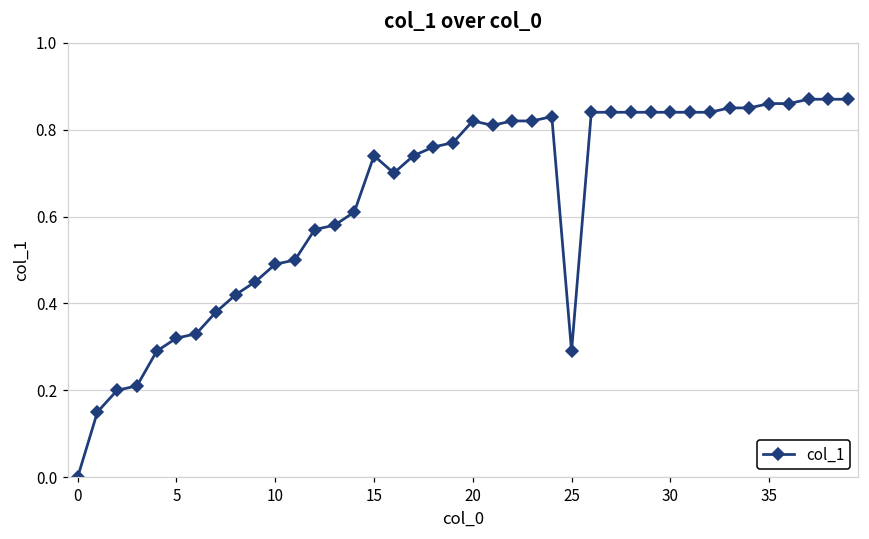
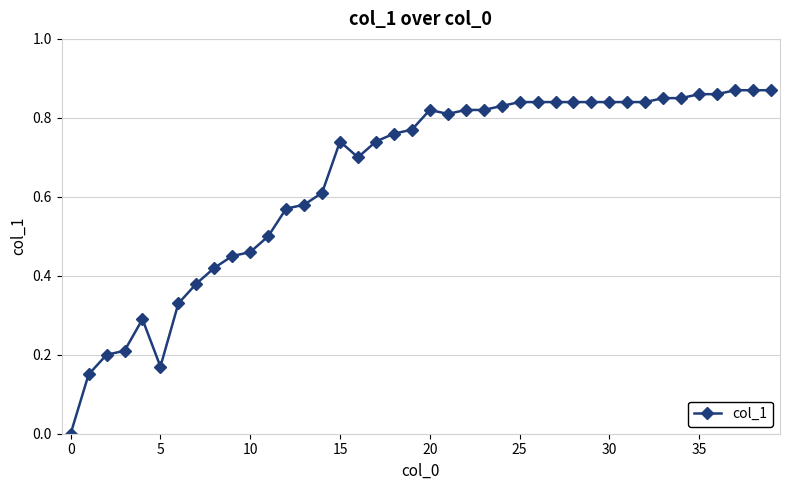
5: 0.32 -> 0.17
10: 0.49 -> 0.46
25: 0.29 -> 0.84
